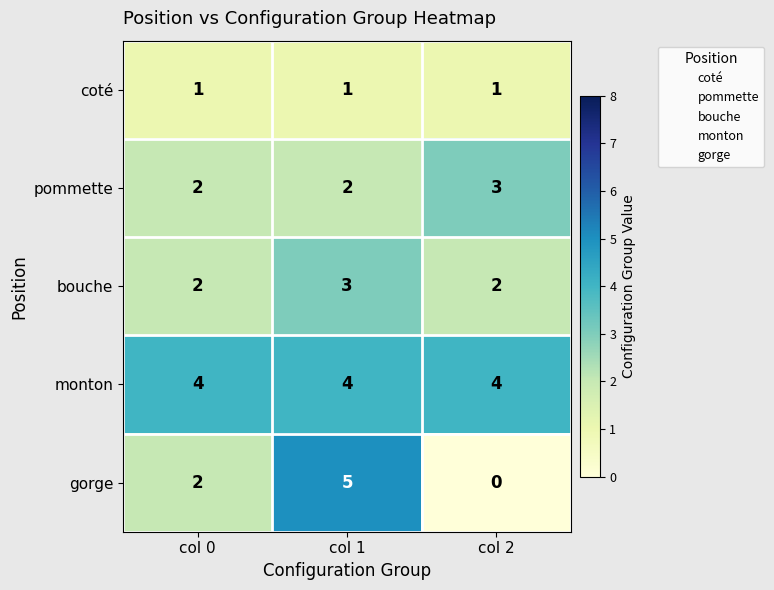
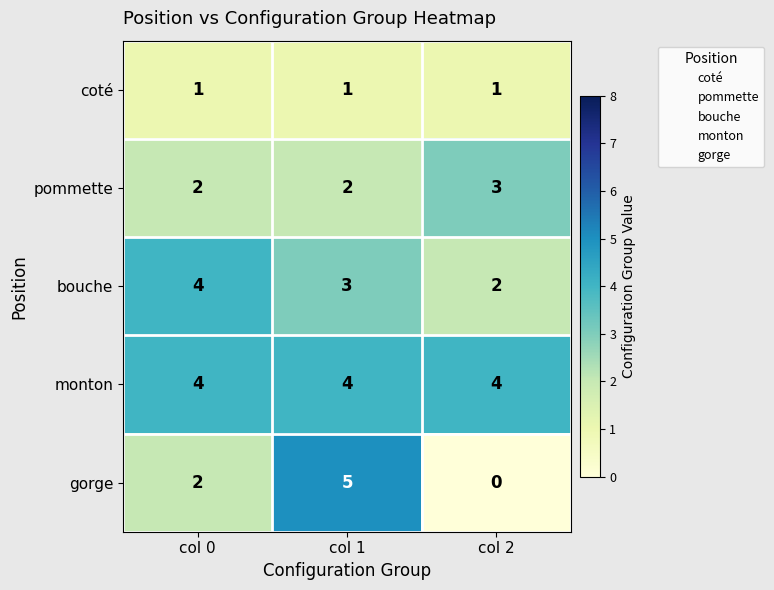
bouche, col 0: 2 -> 4
